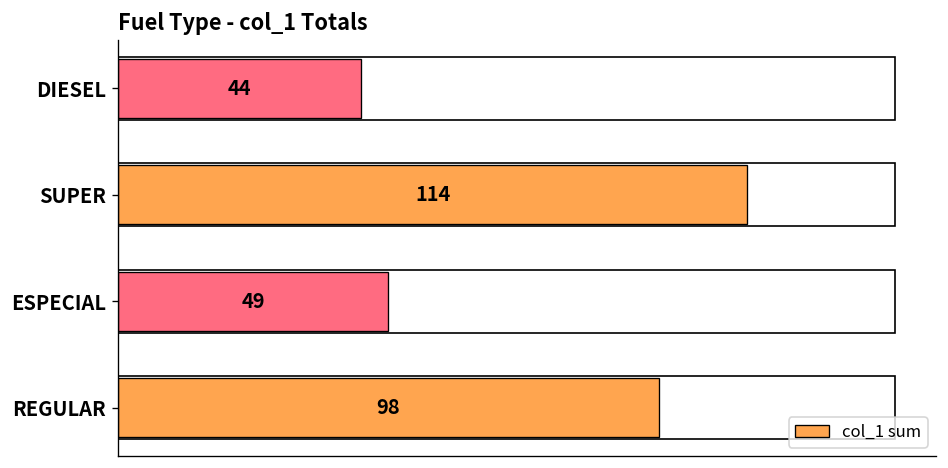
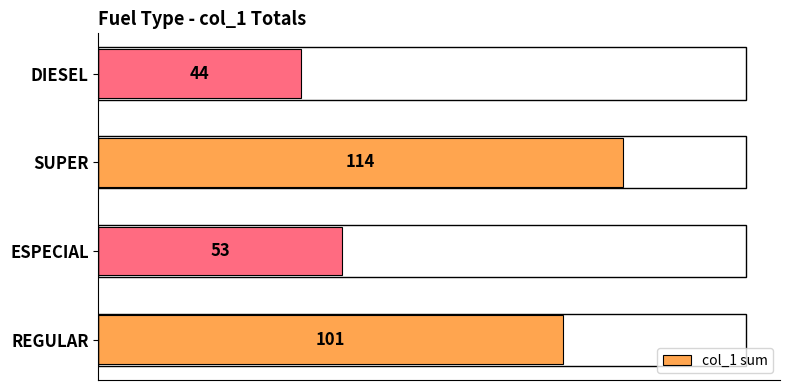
ESPECIAL: 49 -> 53
REGULAR: 98 -> 101
